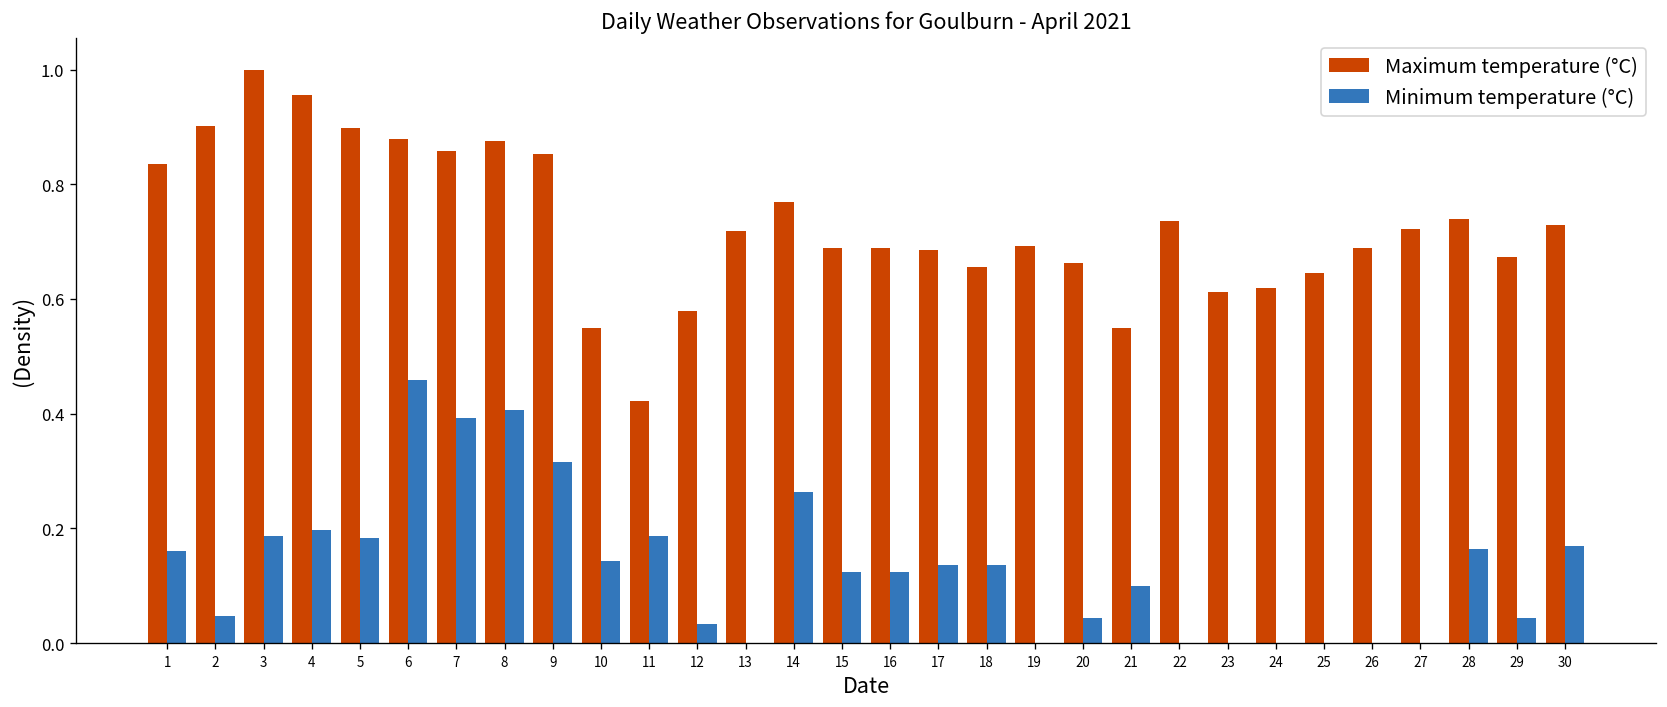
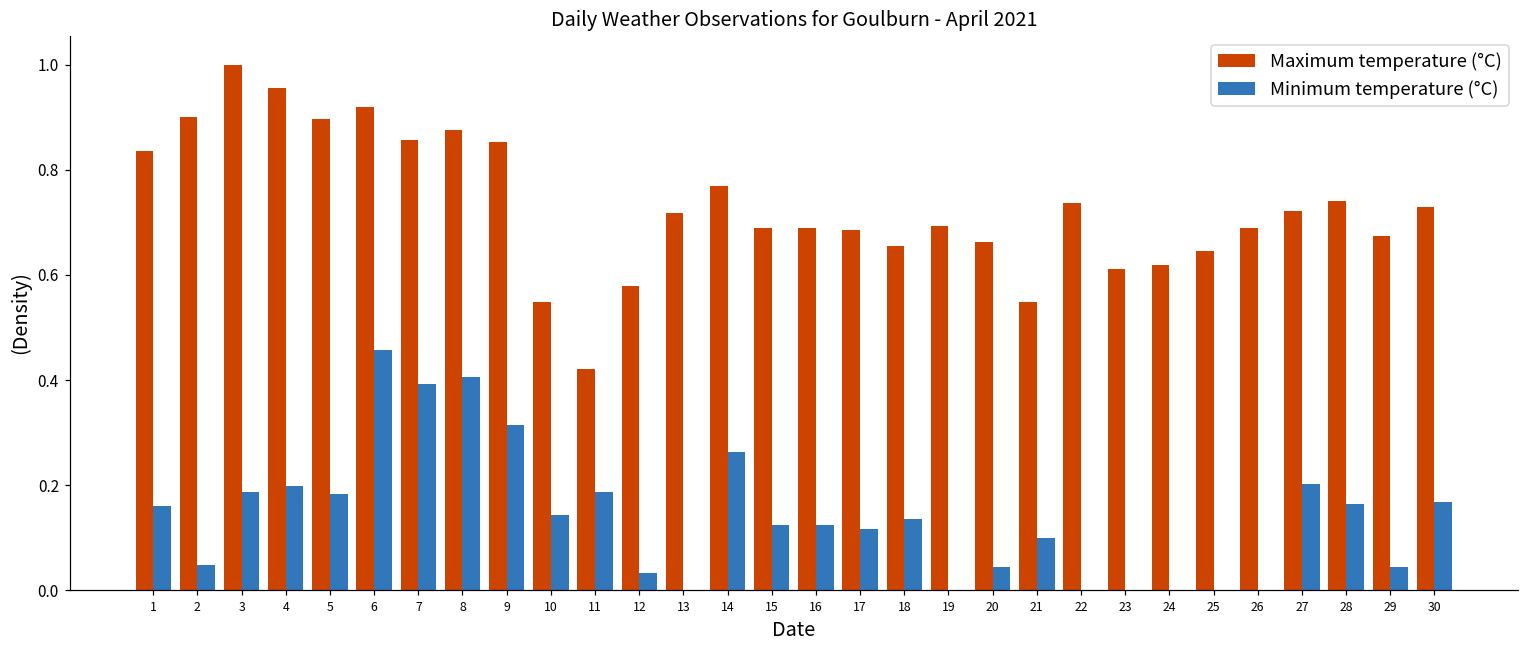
Maximum temperature (°C), 6: 0.88 -> 0.92
Minimum temperature (°C), 17: 0.14 -> 0.12
Minimum temperature (°C), 27: 0.00 -> 0.20
